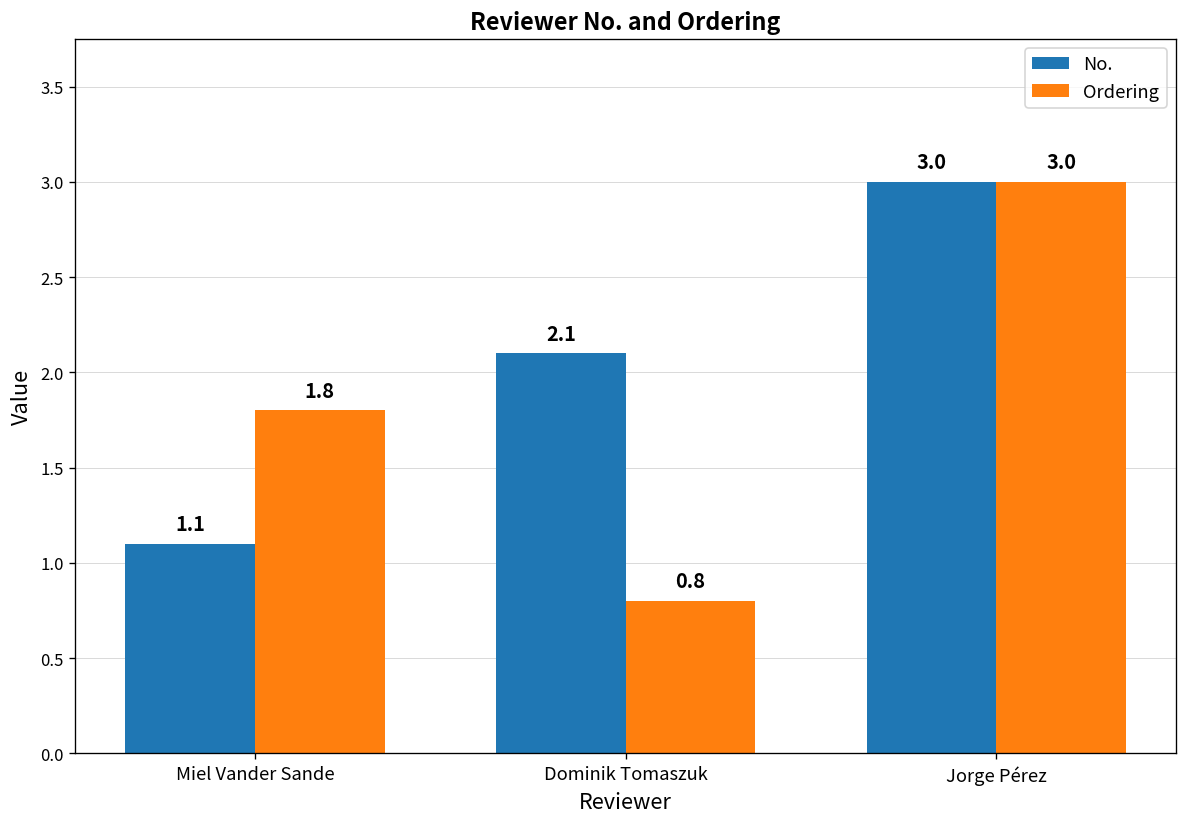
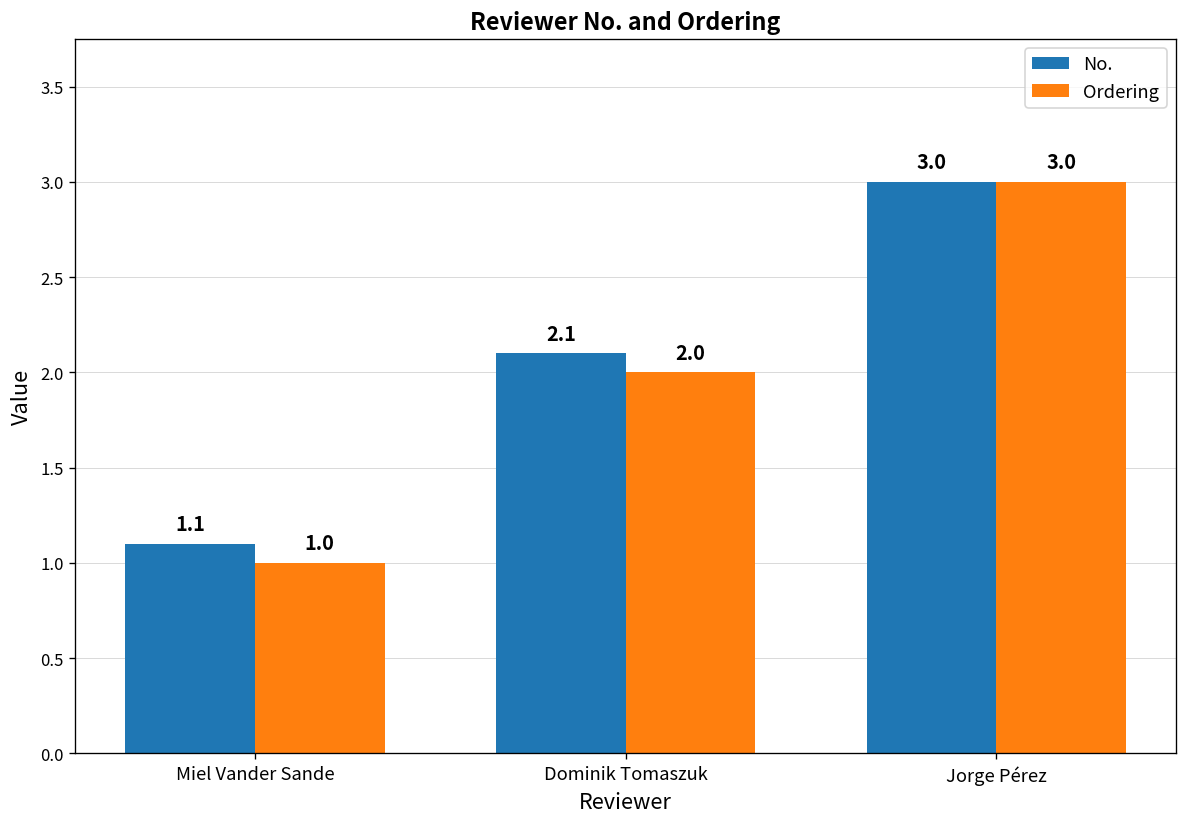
Ordering, Miel Vander Sande: 1.8 -> 1.0
Ordering, Dominik Tomaszuk: 0.8 -> 2.0
